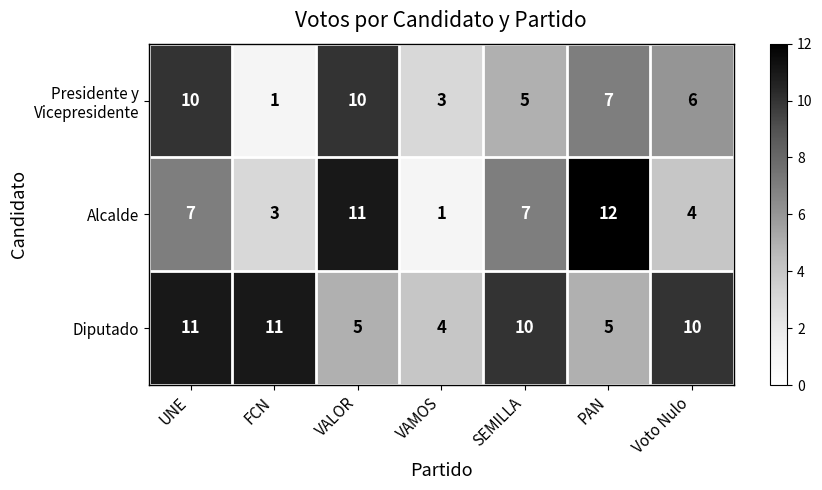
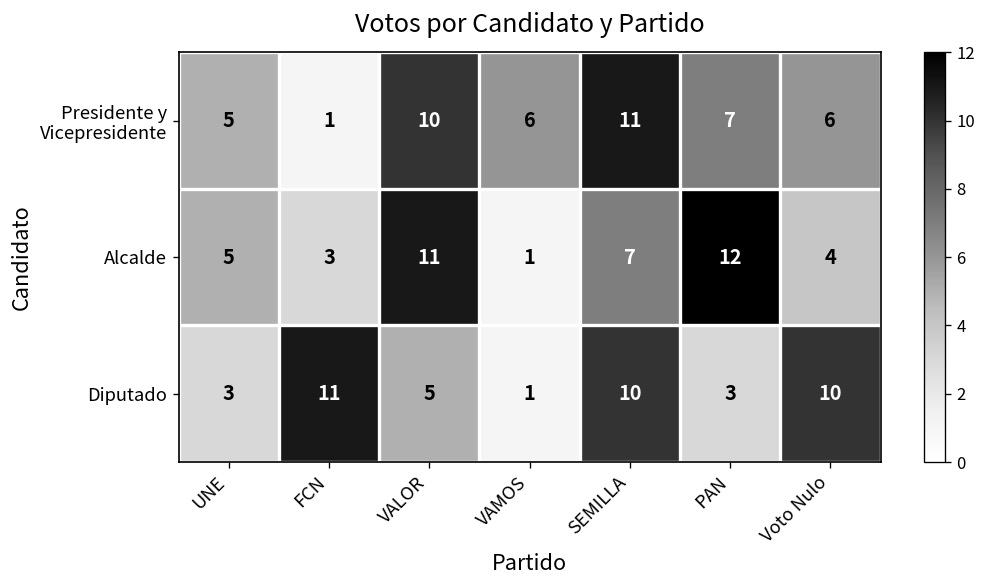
Presidente y Vicepresidente, UNE: 10 -> 5
Presidente y Vicepresidente, VAMOS: 3 -> 6
Presidente y Vicepresidente, SEMILLA: 5 -> 11
Alcalde, UNE: 7 -> 5
Diputado, UNE: 11 -> 3
Diputado, VAMOS: 4 -> 1
Diputado, PAN: 5 -> 3
